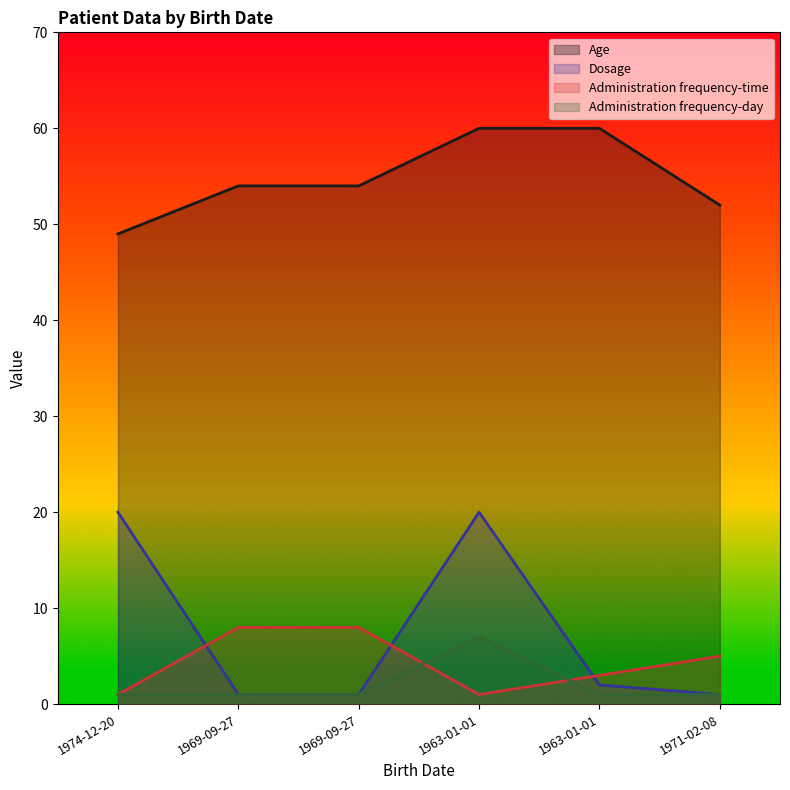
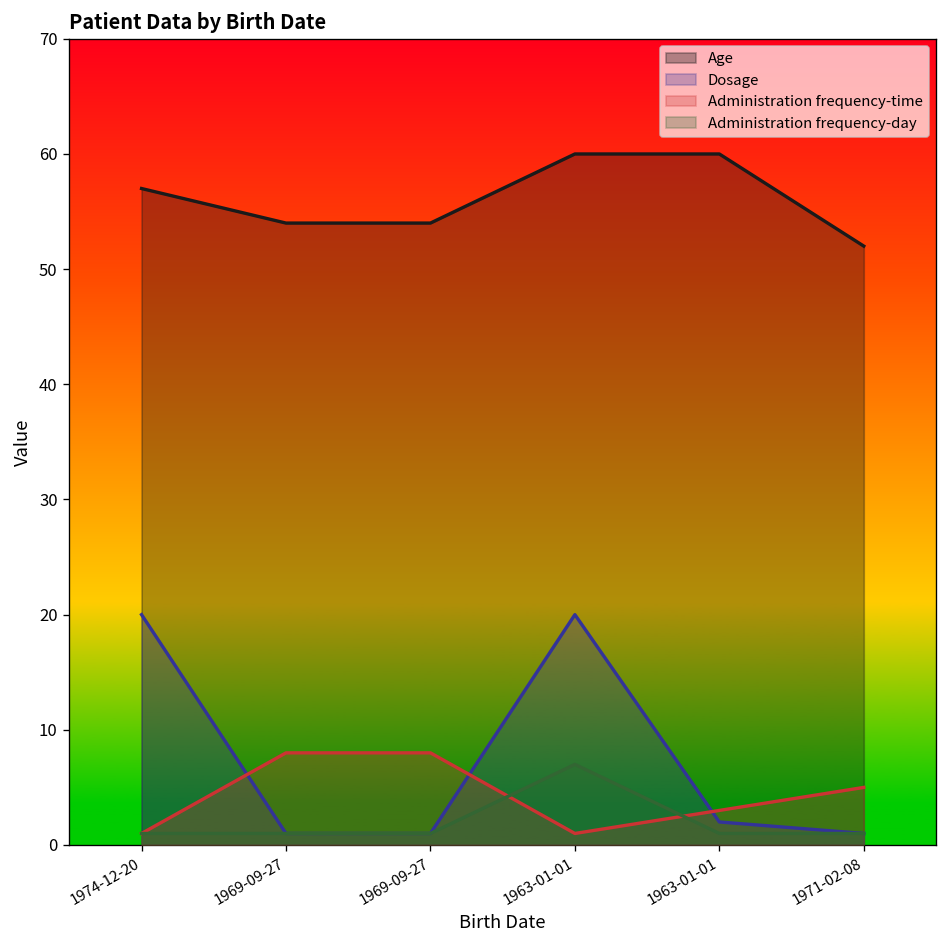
Age, 1974-12-20: 49 -> 57
